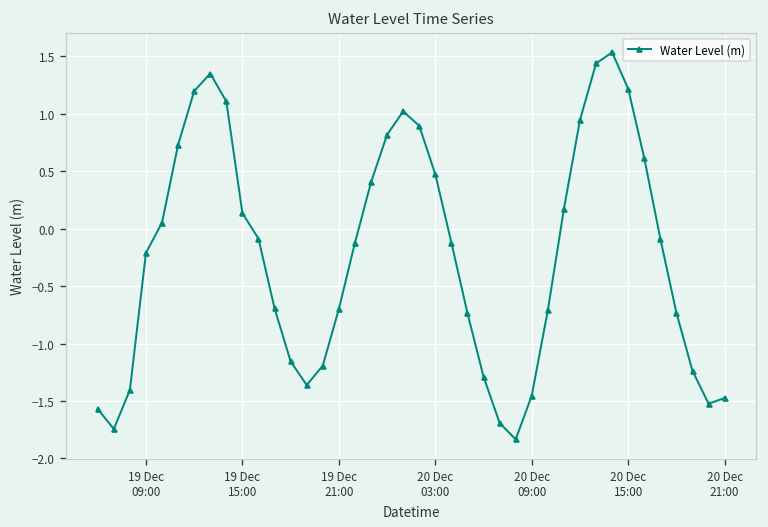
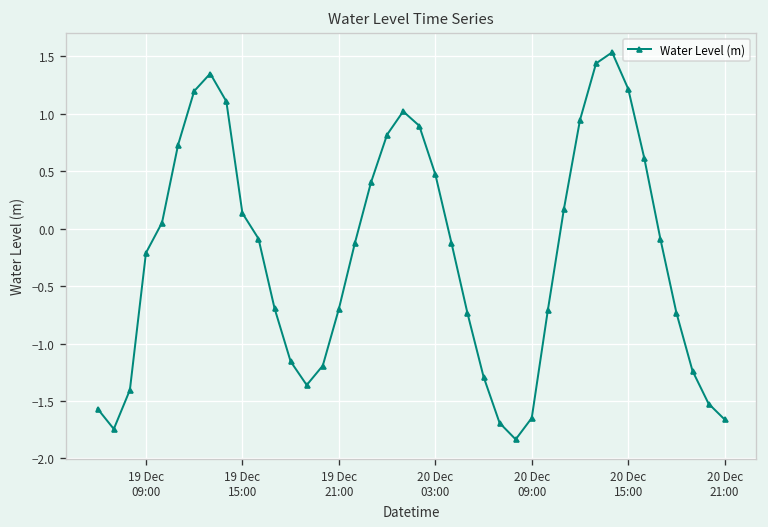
20 Dec 09:00: -1.5 -> -1.6
20 Dec 21:00: -1.5 -> -1.7
